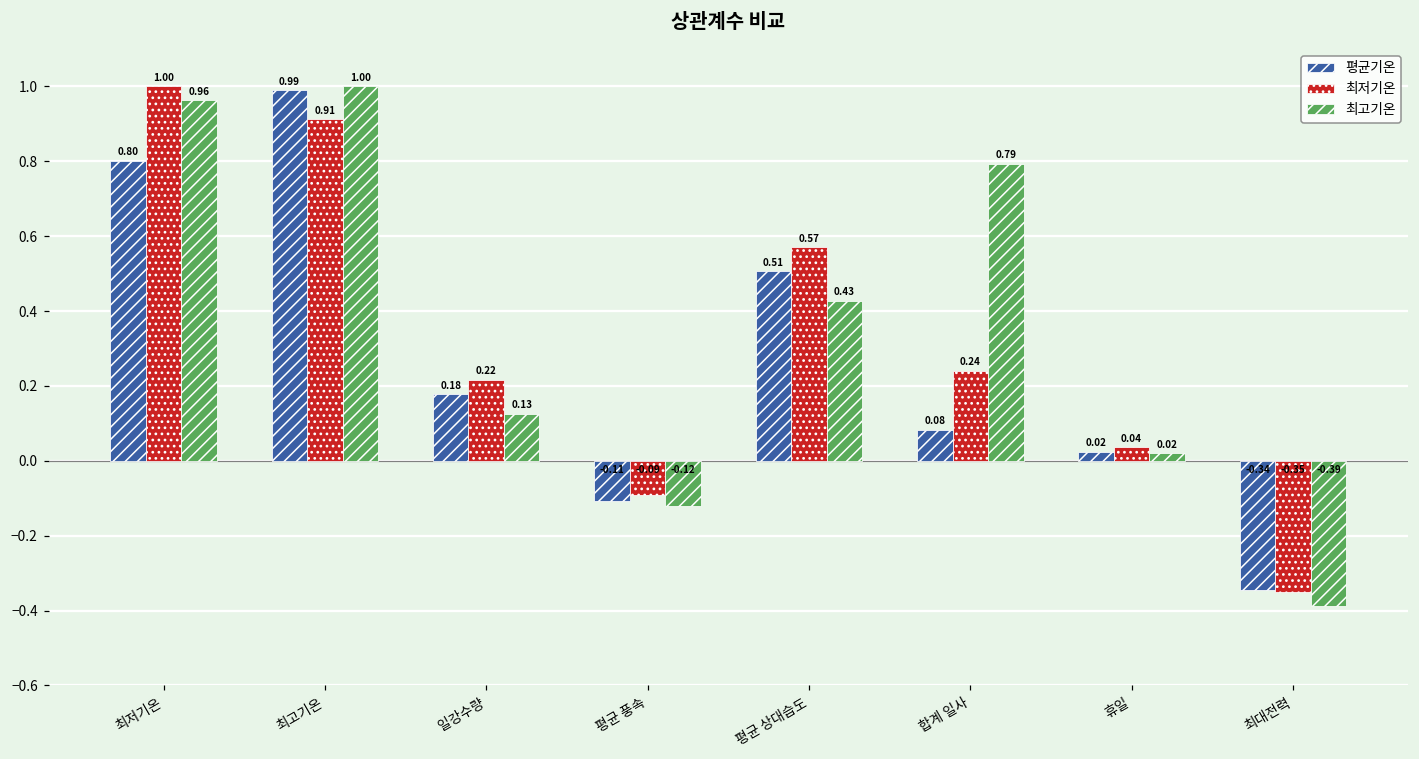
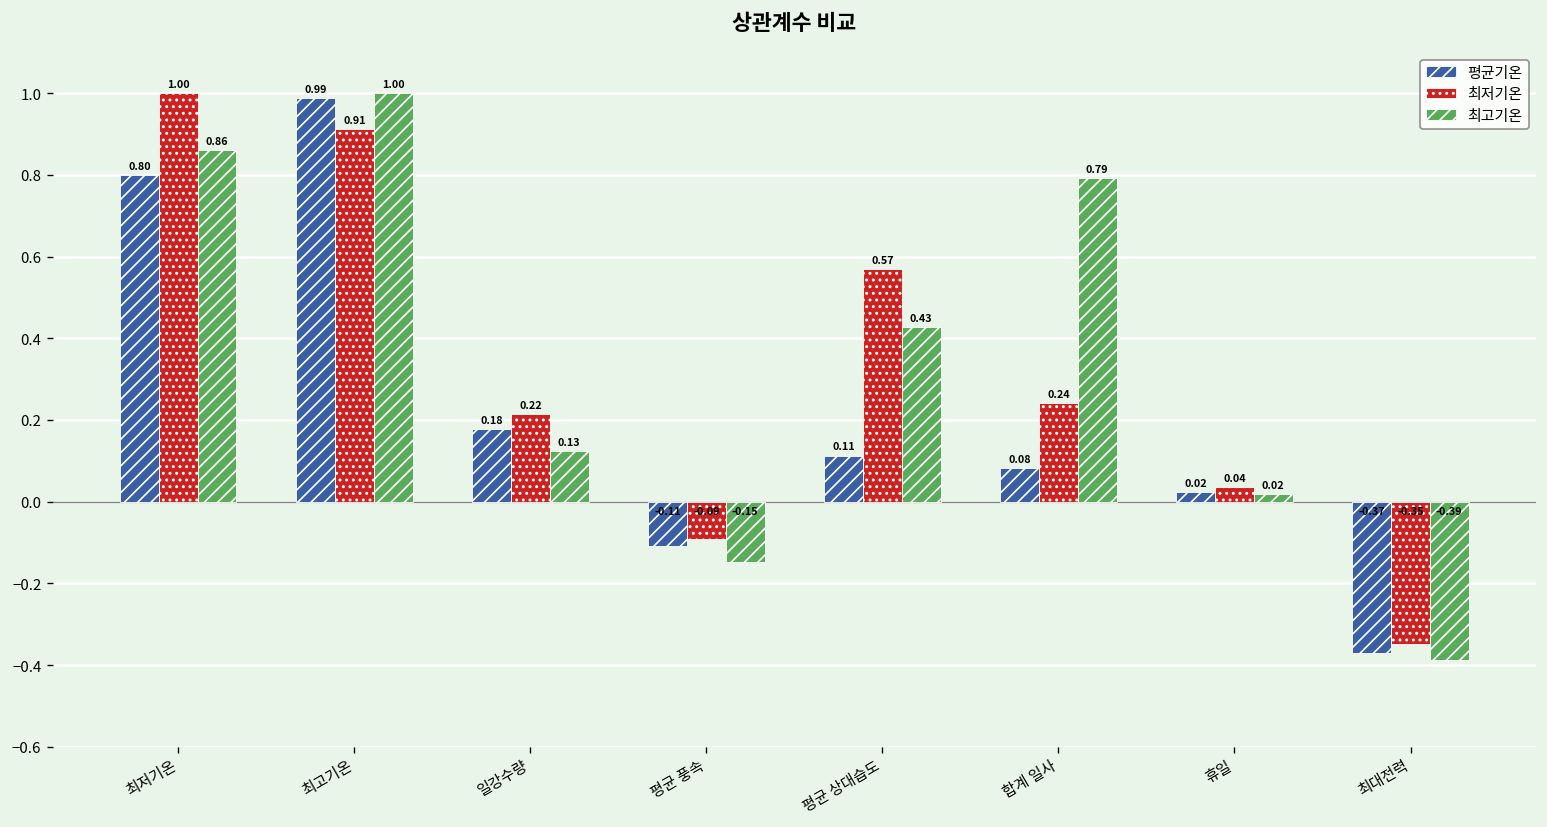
최고기온, 최저기온: 0.96 -> 0.86
최고기온, 평균 풍속: -0.12 -> -0.15
평균기온, 평균 상대습도: 0.51 -> 0.11
평균기온, 최대전력: -0.34 -> -0.37
